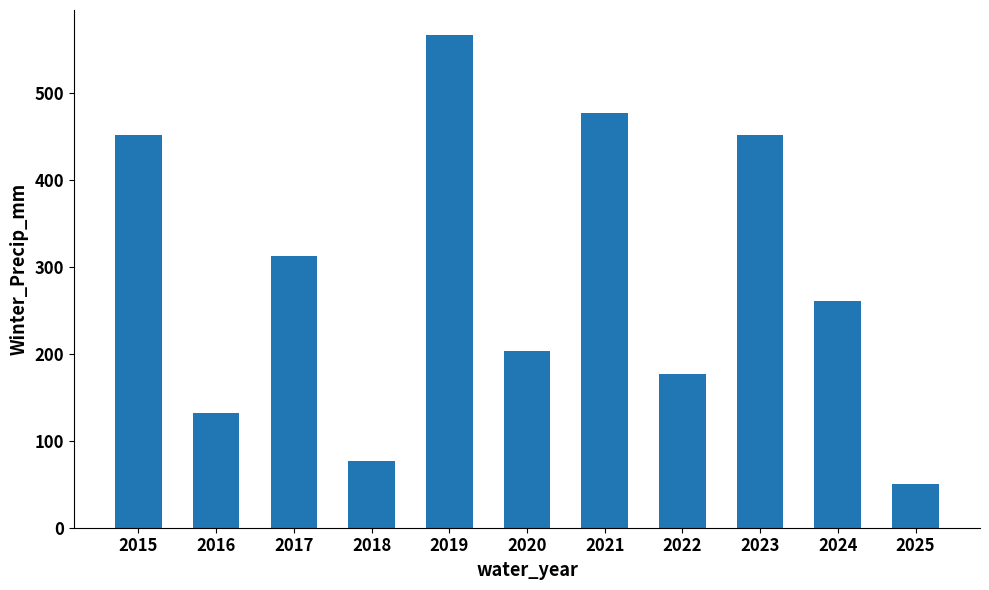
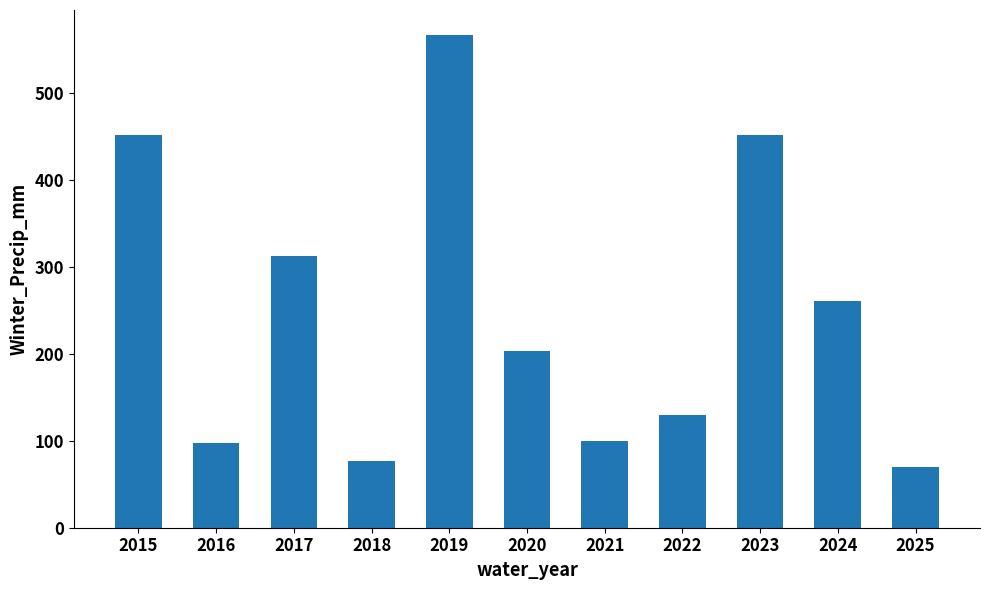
2016: 130 -> 100
2021: 480 -> 100
2022: 180 -> 130
2025: 50 -> 70
